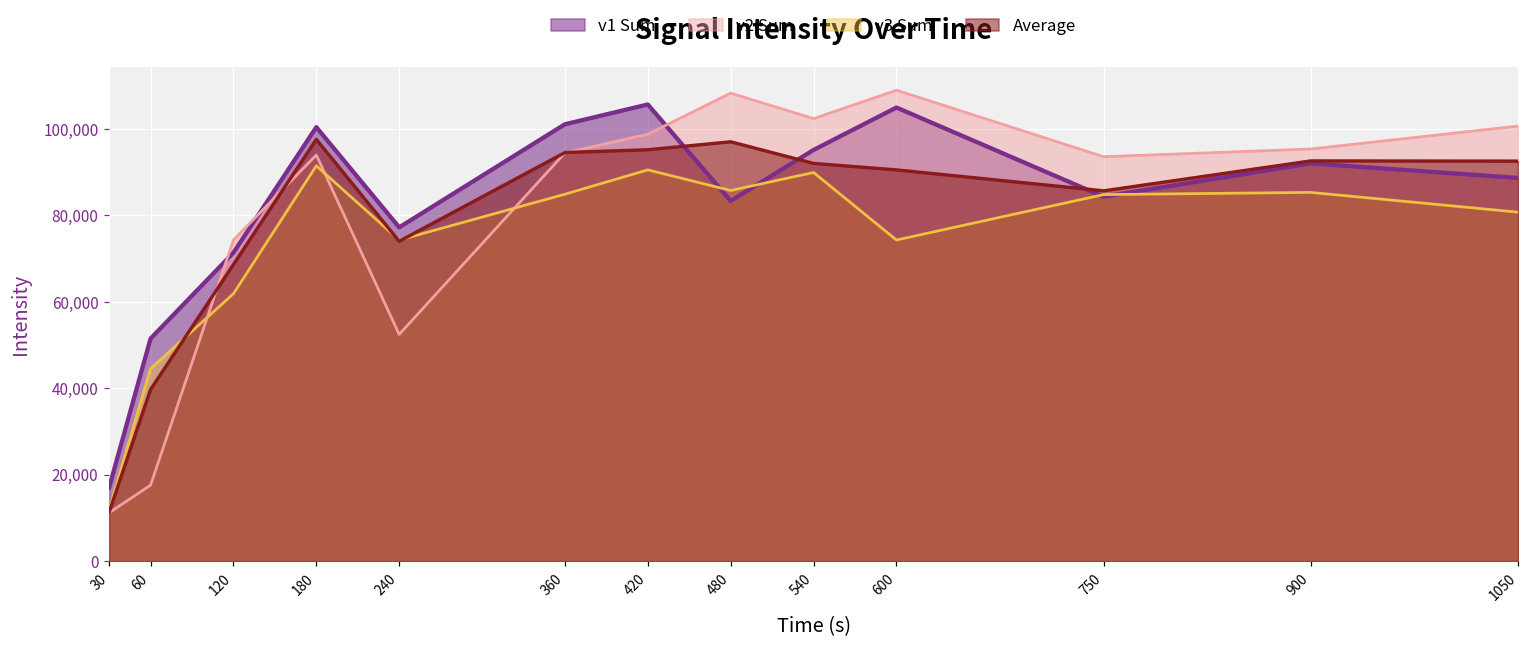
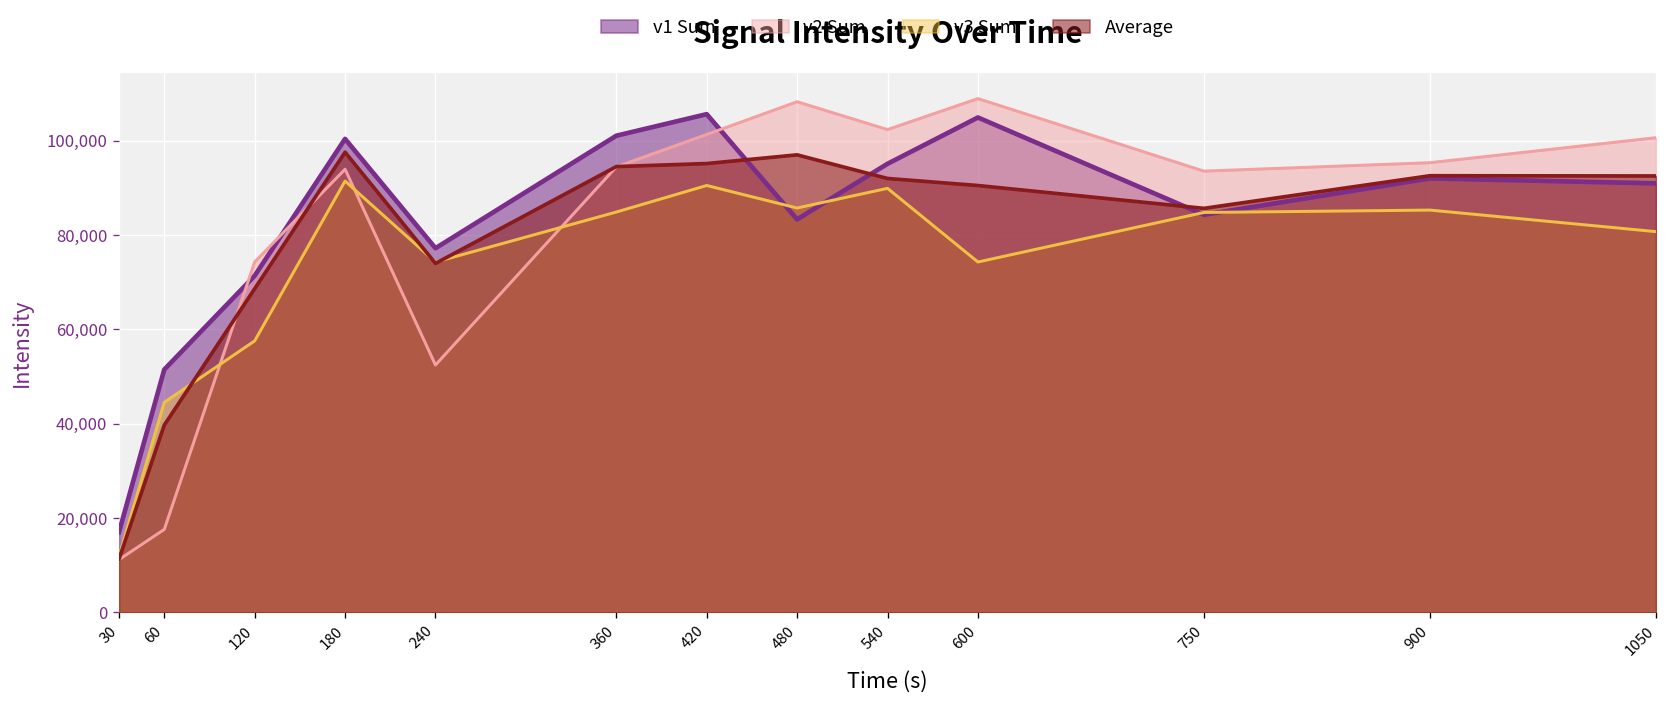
v3 Sum, 120: 62,000 -> 58,000
v2 Sum, 420: 99,000 -> 101,000
v1 Sum, 1050: 89,000 -> 91,000
